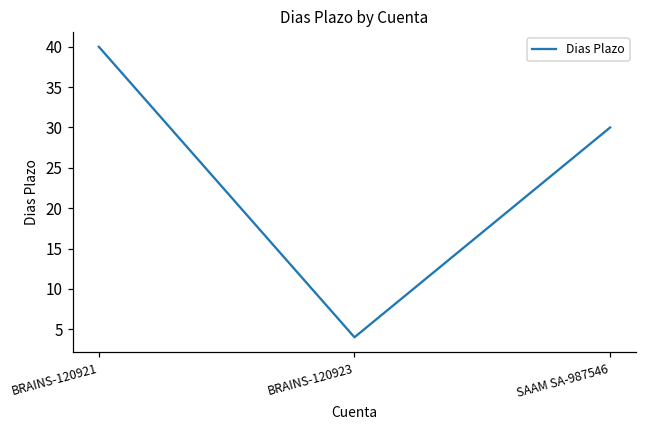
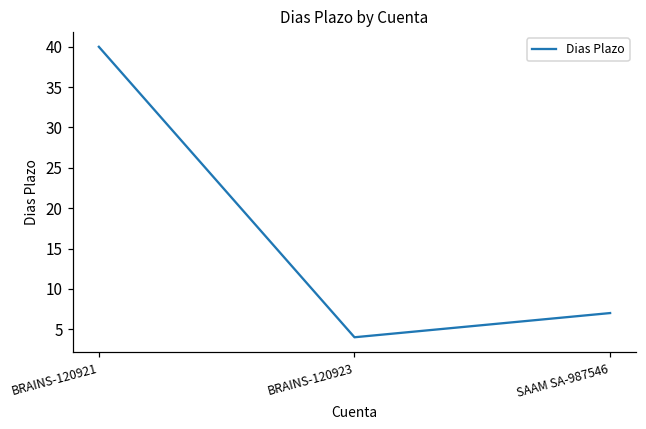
SAAM SA-987546: 30 -> 7
